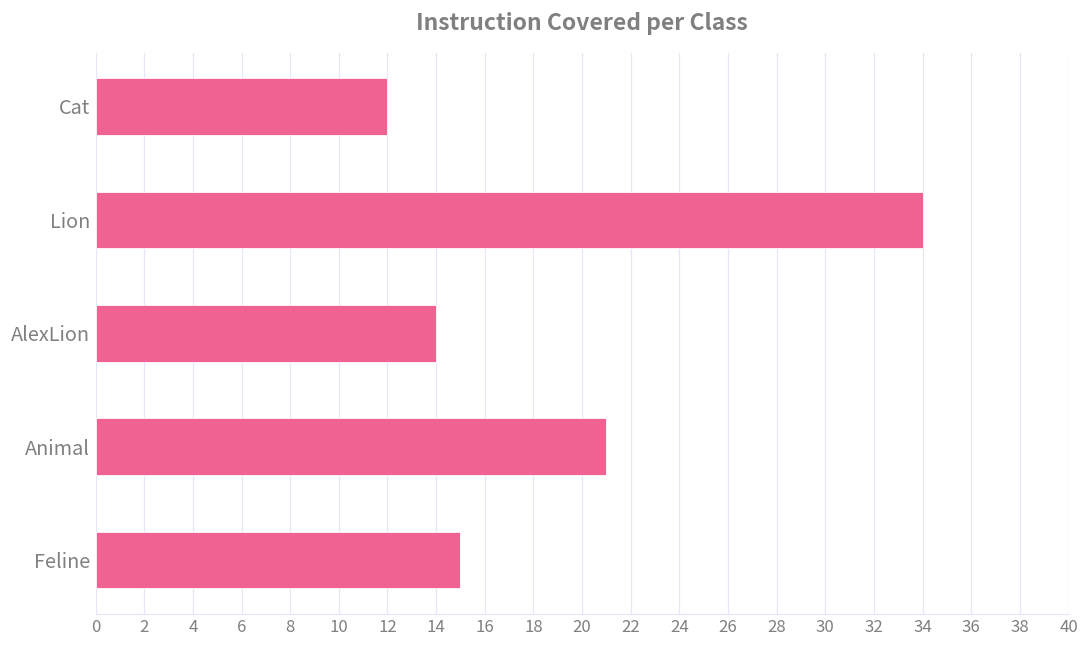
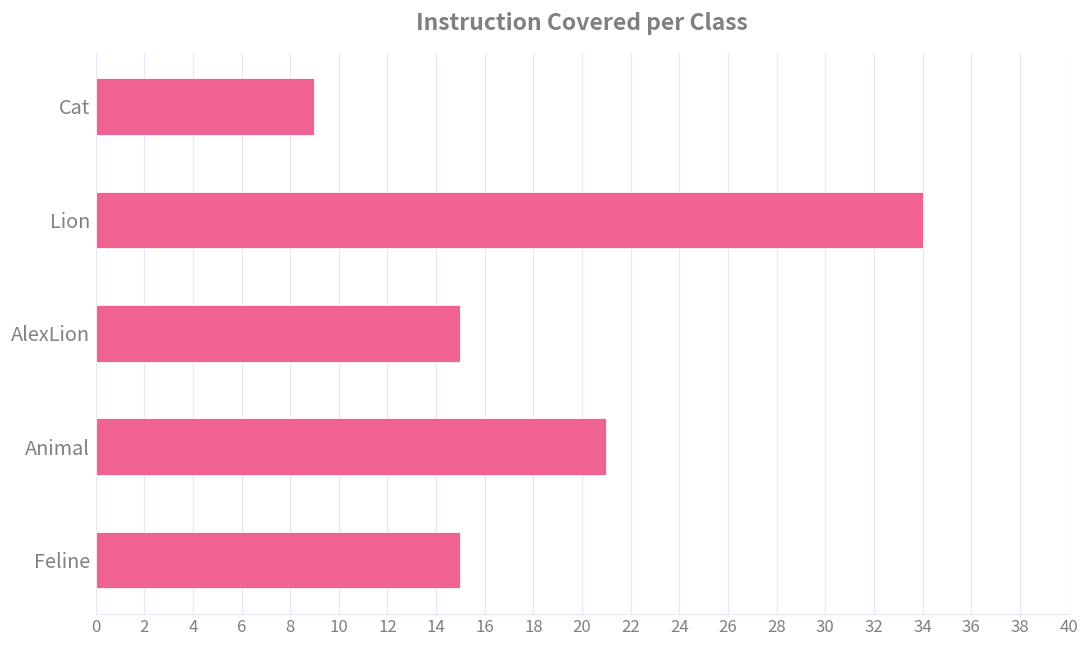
Cat: 12 -> 9
AlexLion: 14 -> 15
